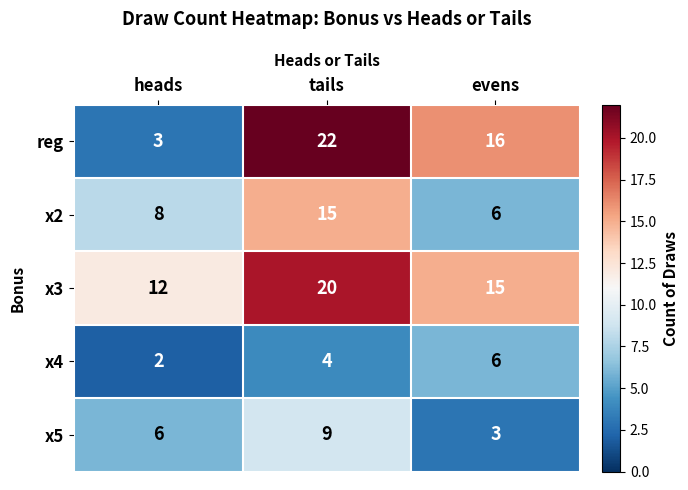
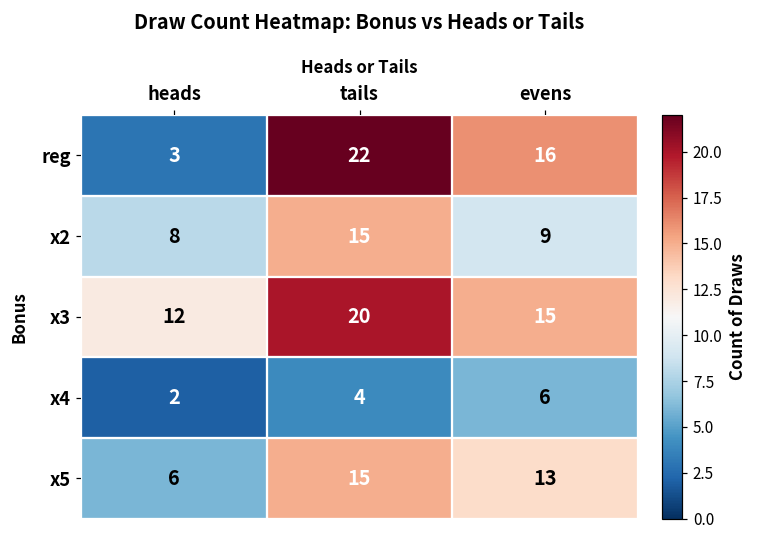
x2, evens: 6 -> 9
x5, tails: 9 -> 15
x5, evens: 3 -> 13
